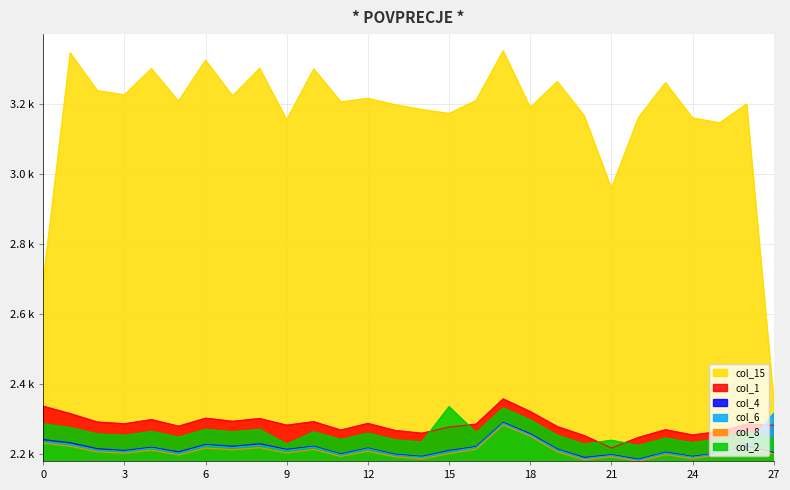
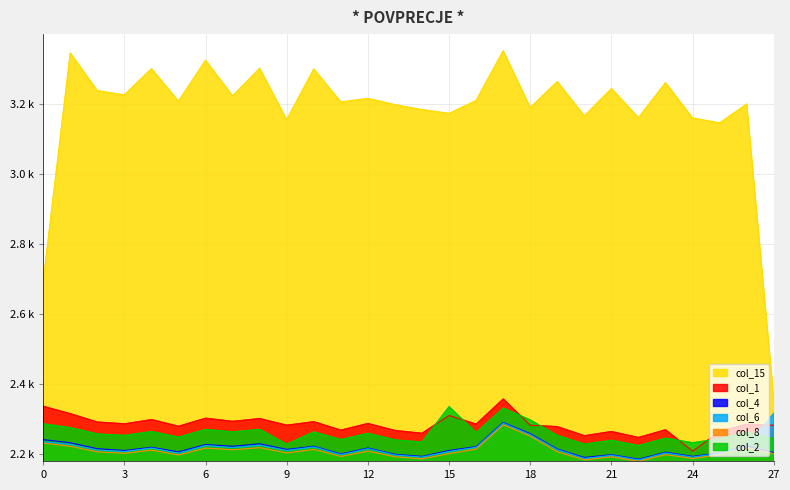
col_1, 15: 2280 -> 2310
col_1, 18: 2320 -> 2280
col_15, 21: 2960 -> 3240
col_1, 21: 2220 -> 2260
col_1, 24: 2250 -> 2210
